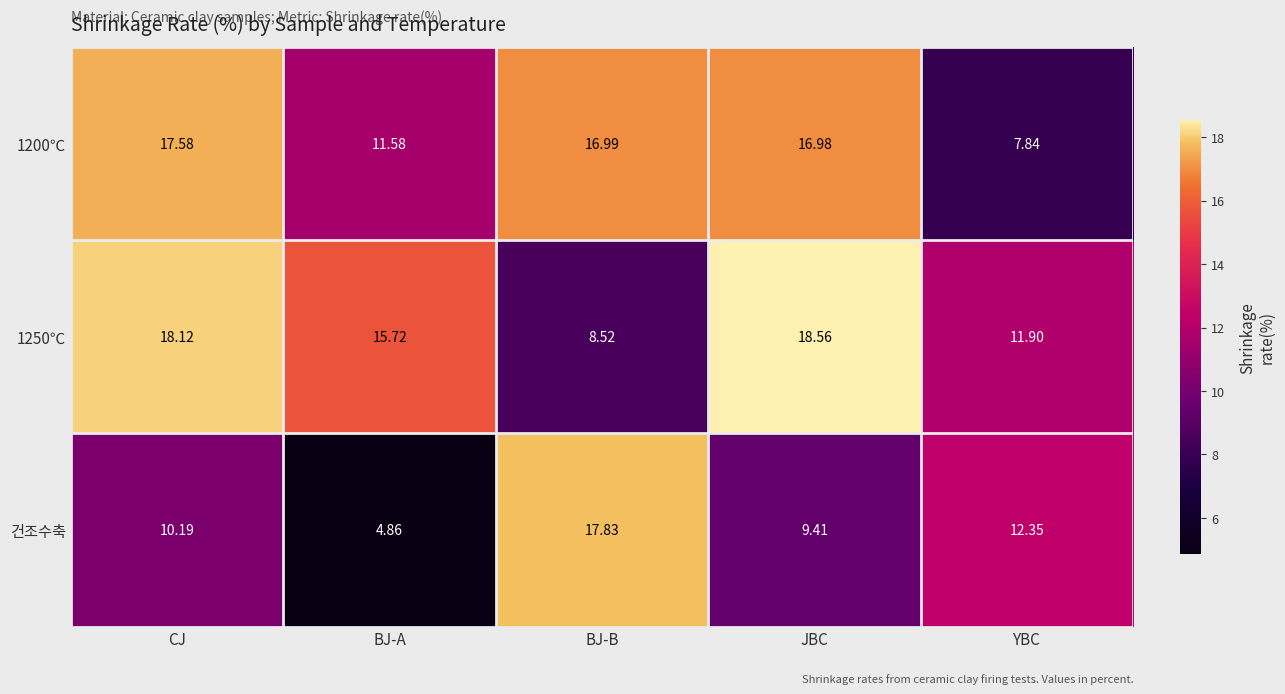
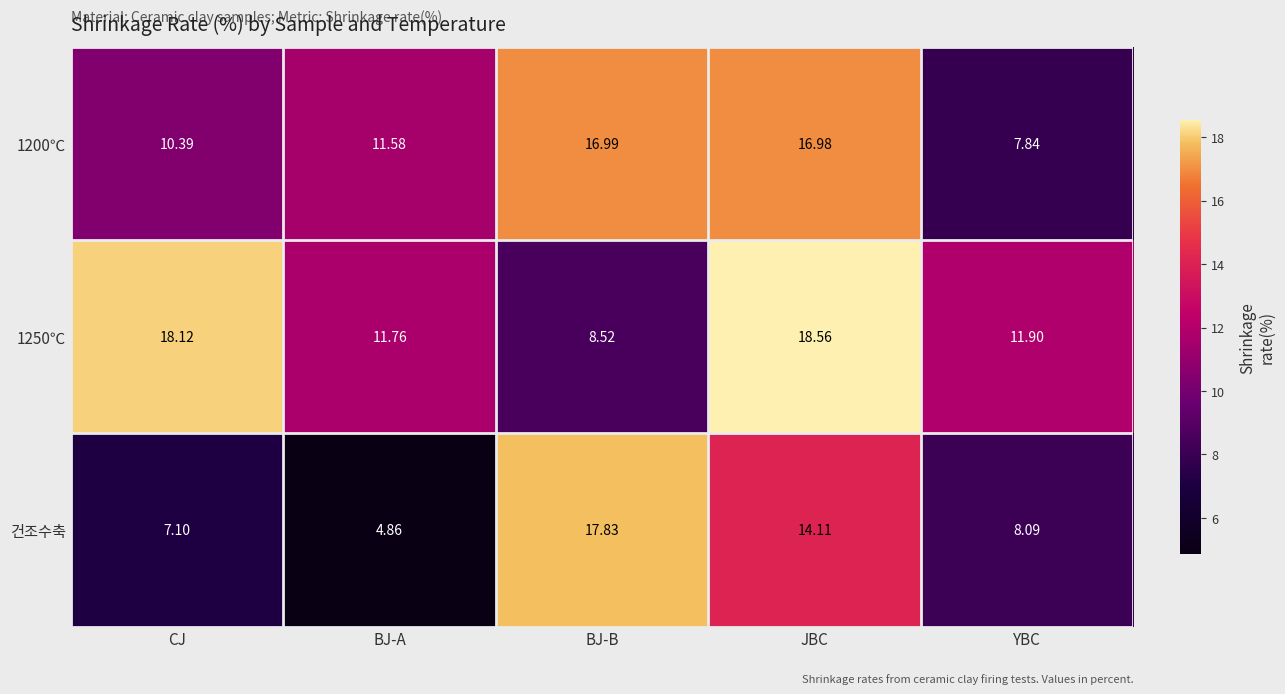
1200℃, CJ: 17.58 -> 10.39
1250℃, BJ-A: 15.72 -> 11.76
건조수축, CJ: 10.19 -> 7.10
건조수축, JBC: 9.41 -> 14.11
건조수축, YBC: 12.35 -> 8.09
